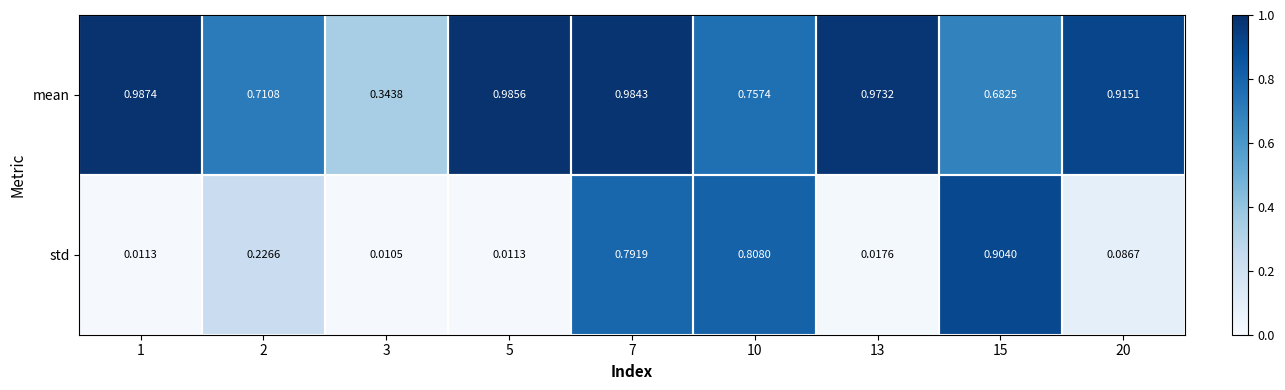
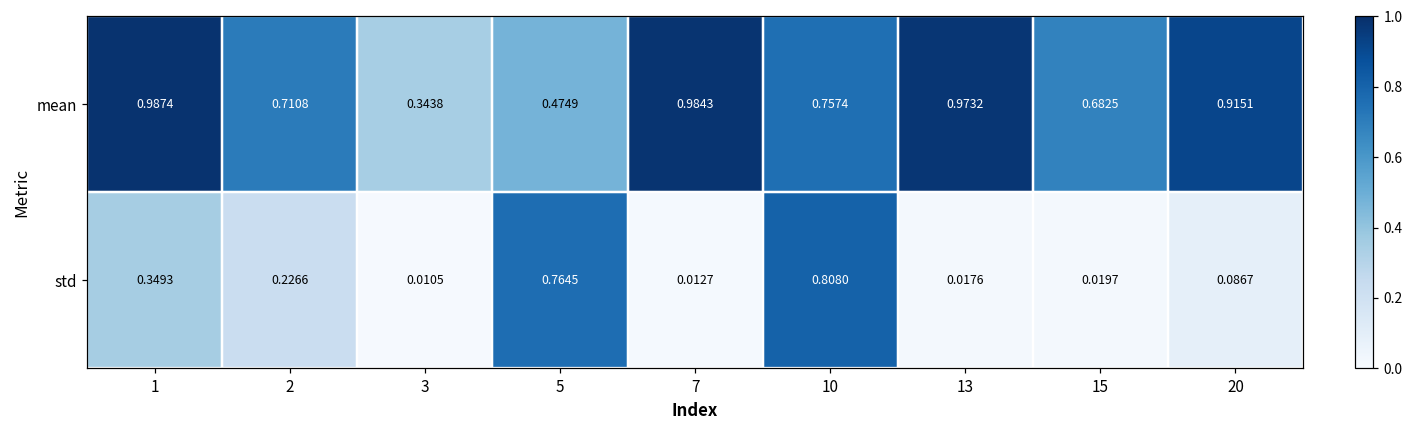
mean, 5: 0.9856 -> 0.4749
std, 1: 0.0113 -> 0.3493
std, 5: 0.0113 -> 0.7645
std, 7: 0.7919 -> 0.0127
std, 15: 0.9040 -> 0.0197
